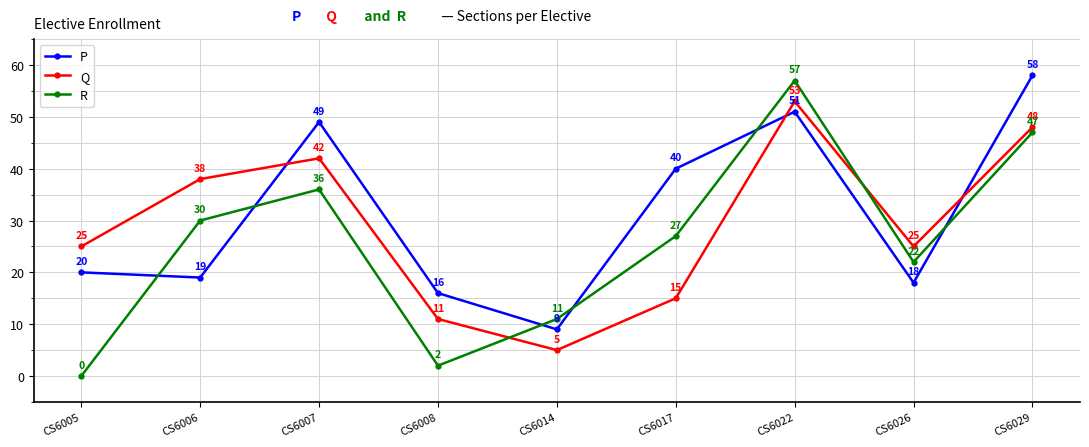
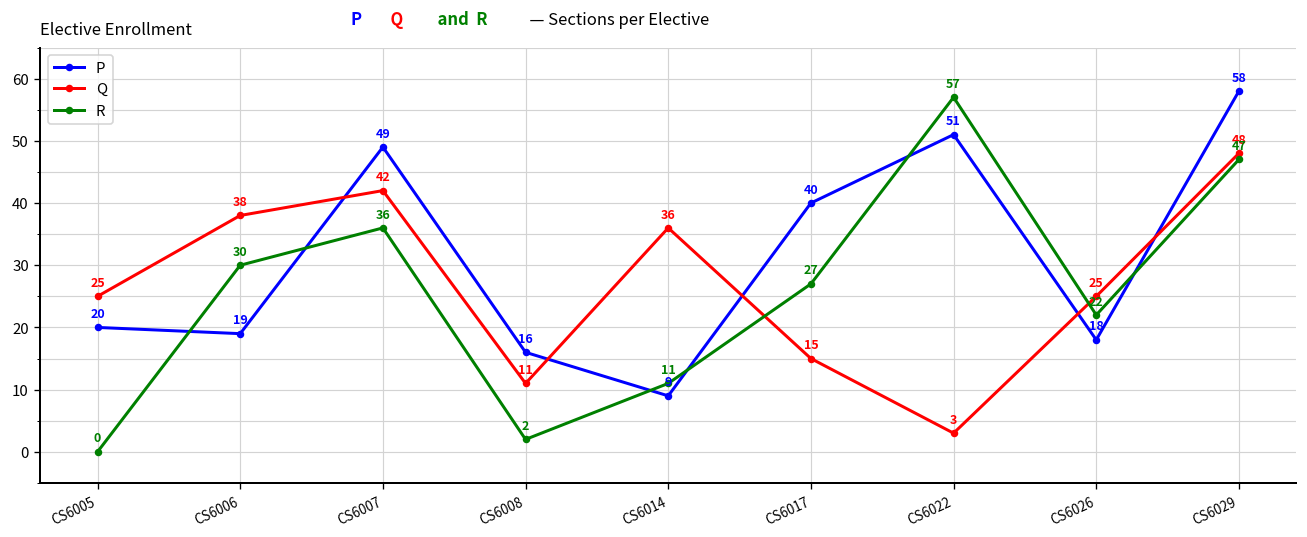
Q, CS6014: 5 -> 36
Q, CS6022: 53 -> 3
